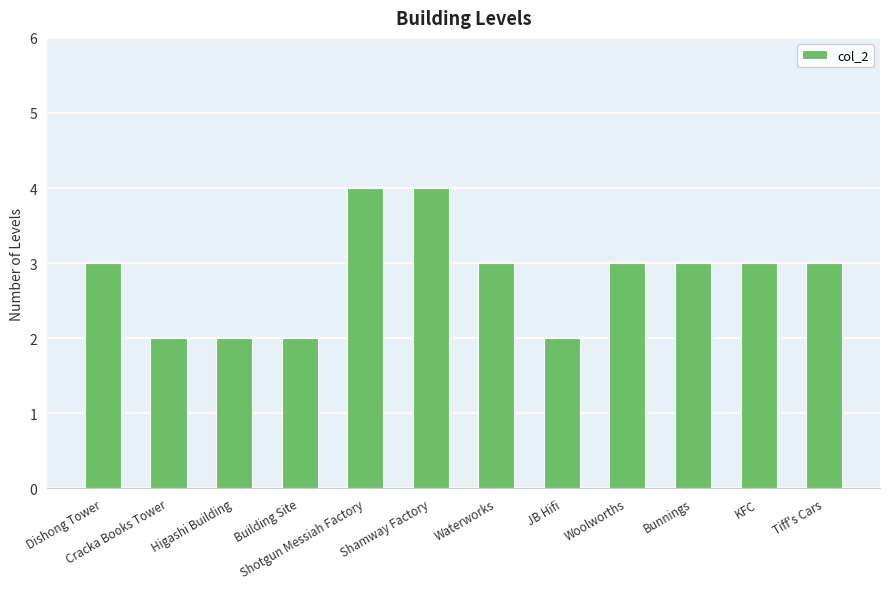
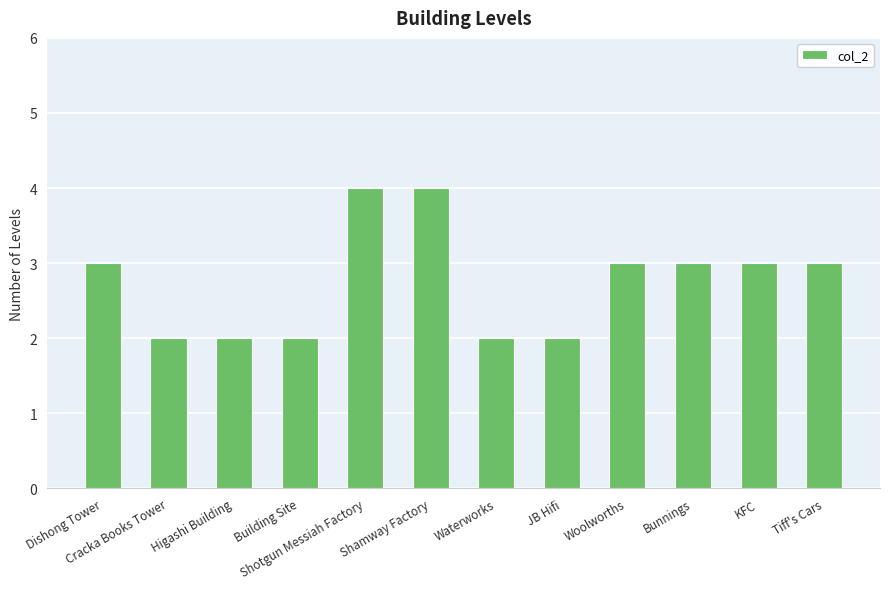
Waterworks: 3 -> 2
